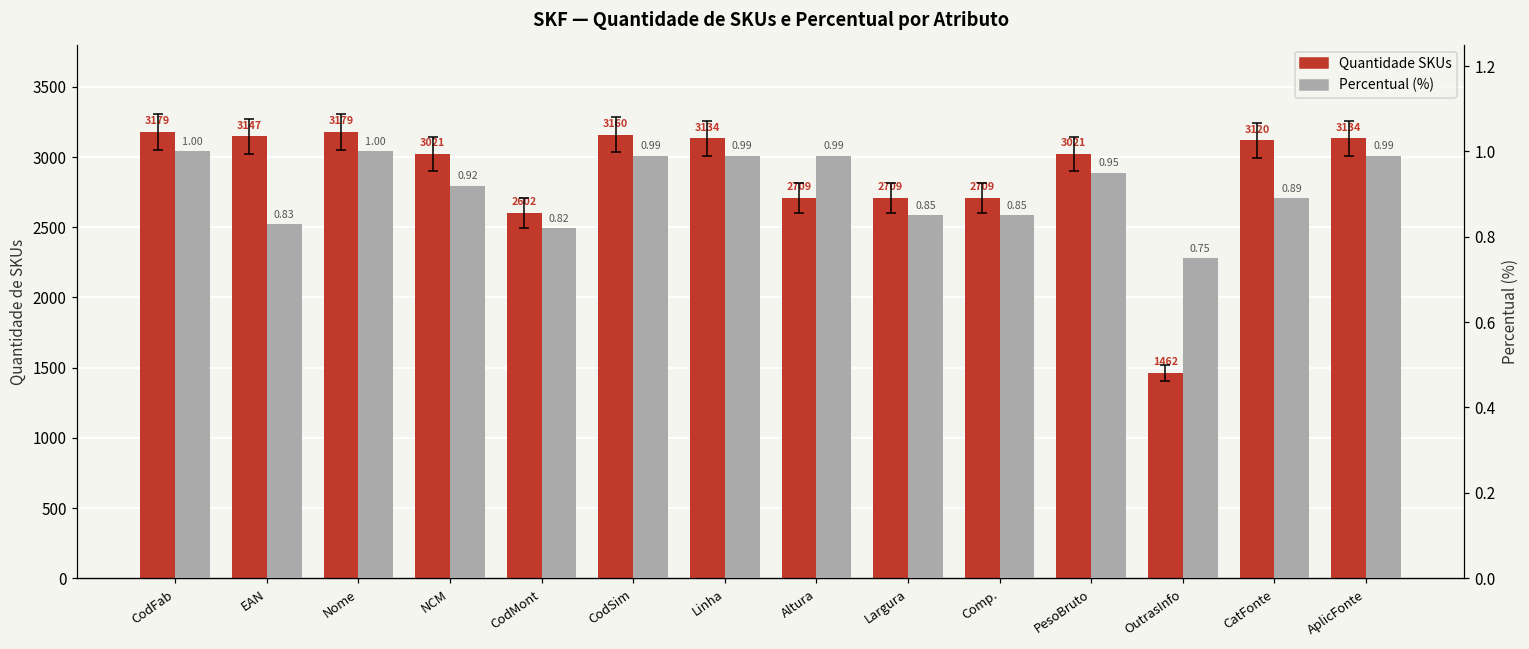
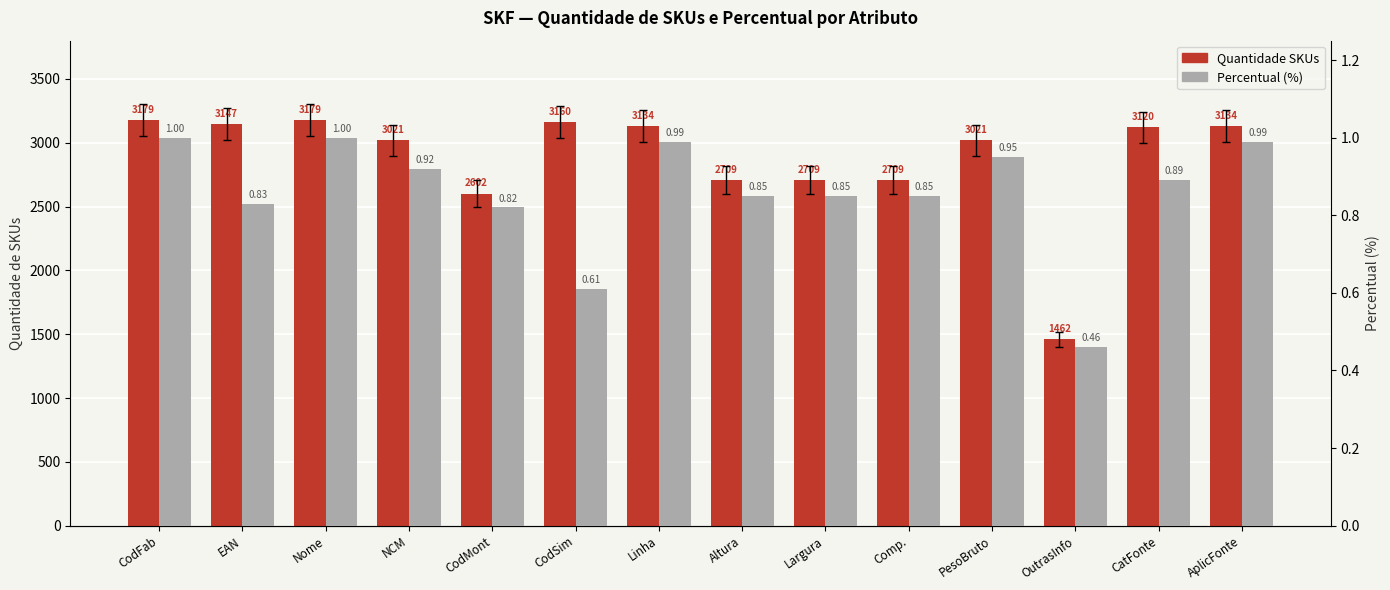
Percentual (%), CodSim: 0.99 -> 0.61
Percentual (%), Altura: 0.99 -> 0.85
Percentual (%), OutrasInfo: 0.75 -> 0.46
